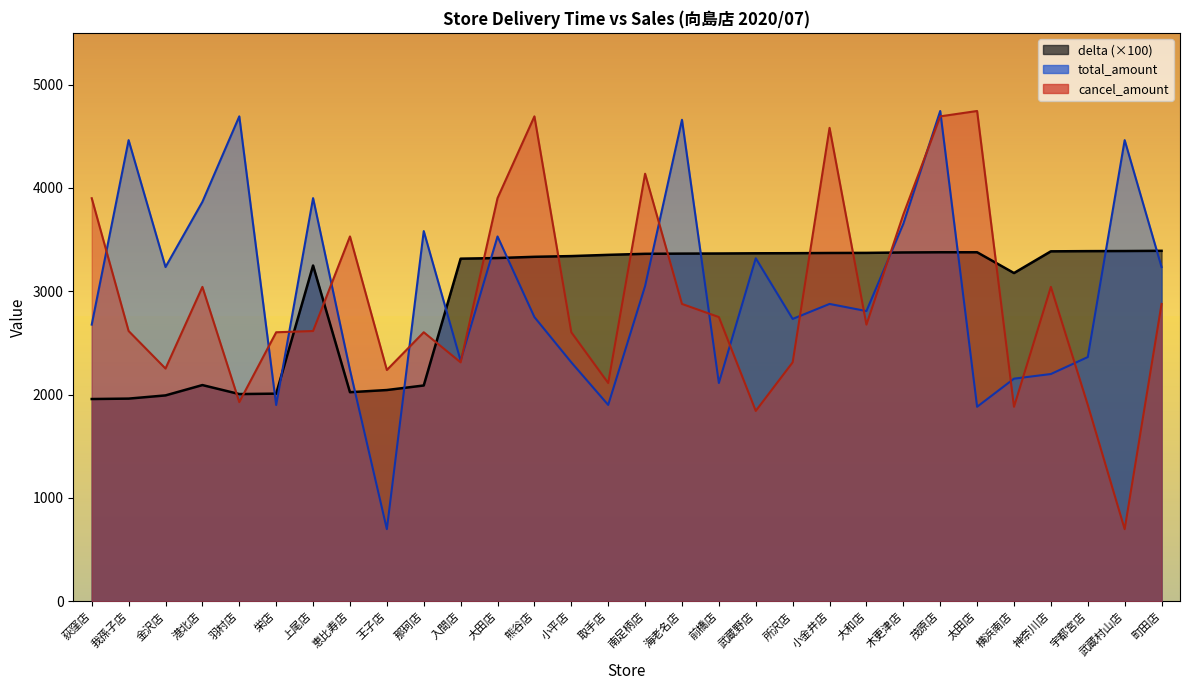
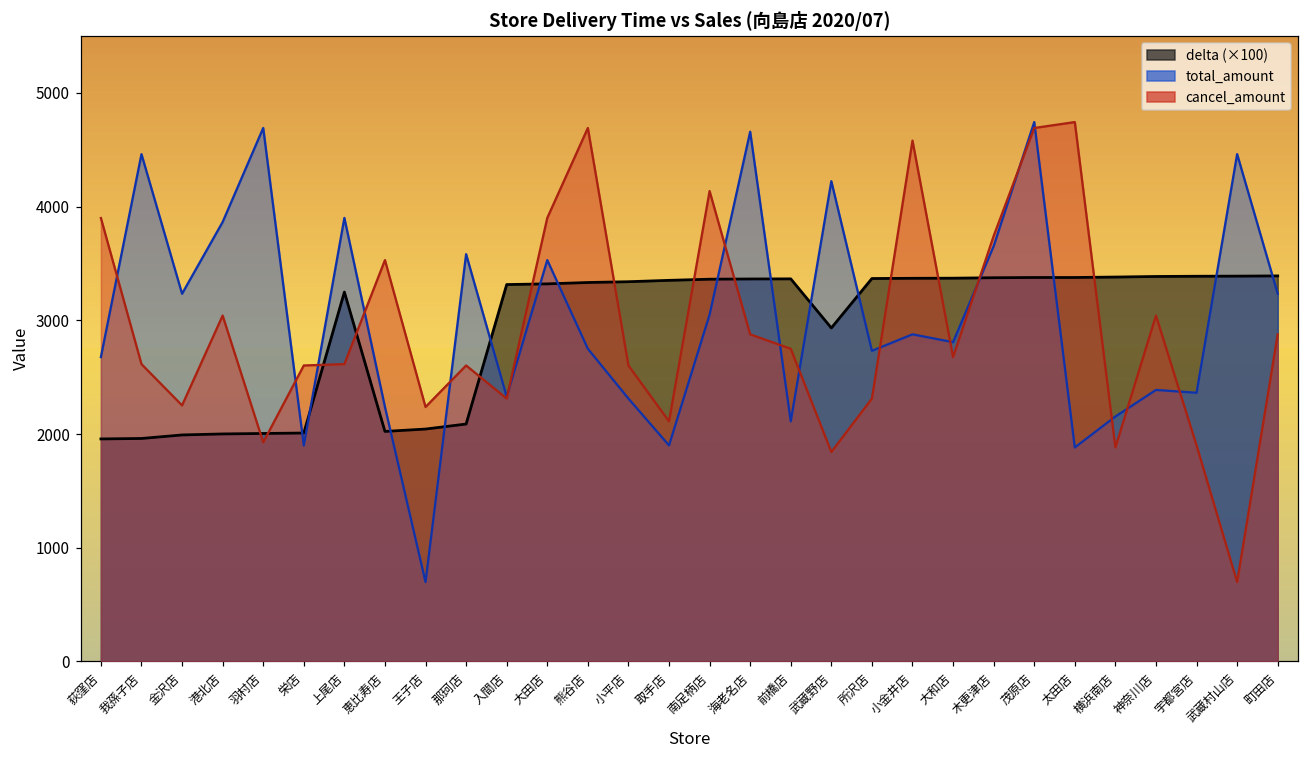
delta (×100), 港北店: 2090 -> 2000
delta (×100), 武蔵野店: 3370 -> 2930
total_amount, 武蔵野店: 3320 -> 4220
delta (×100), 横浜南店: 3180 -> 3380
total_amount, 神奈川店: 2200 -> 2390
